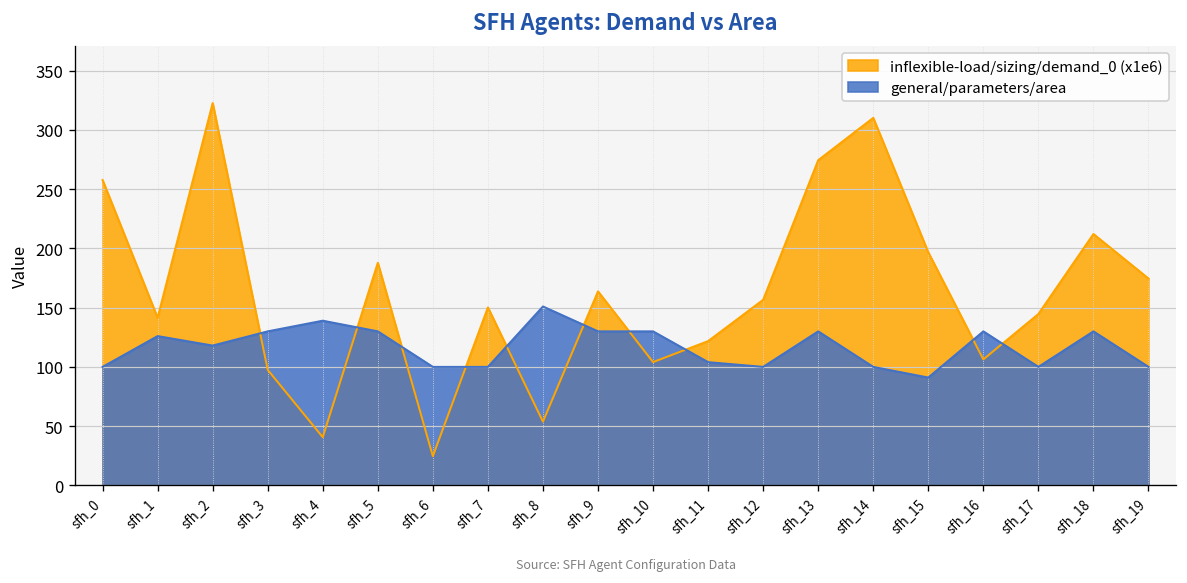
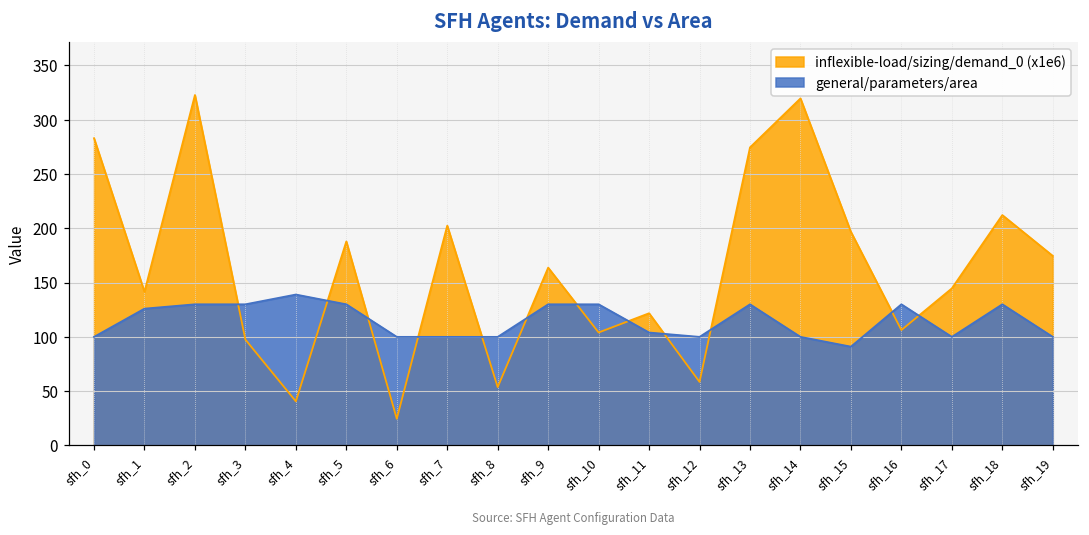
inflexible-load/sizing/demand_0 (x1e6), sfh_0: 260 -> 280
general/parameters/area, sfh_2: 120 -> 130
inflexible-load/sizing/demand_0 (x1e6), sfh_7: 150 -> 200
general/parameters/area, sfh_8: 150 -> 100
inflexible-load/sizing/demand_0 (x1e6), sfh_12: 160 -> 60
inflexible-load/sizing/demand_0 (x1e6), sfh_14: 310 -> 320
